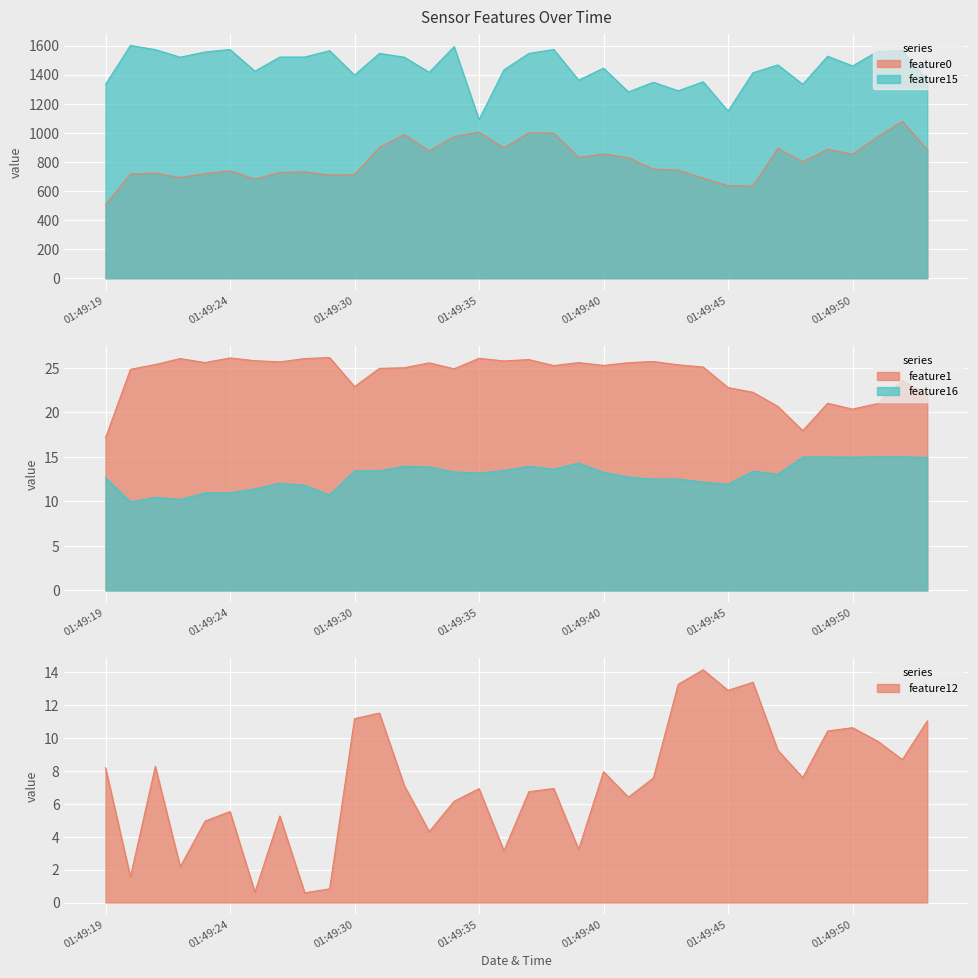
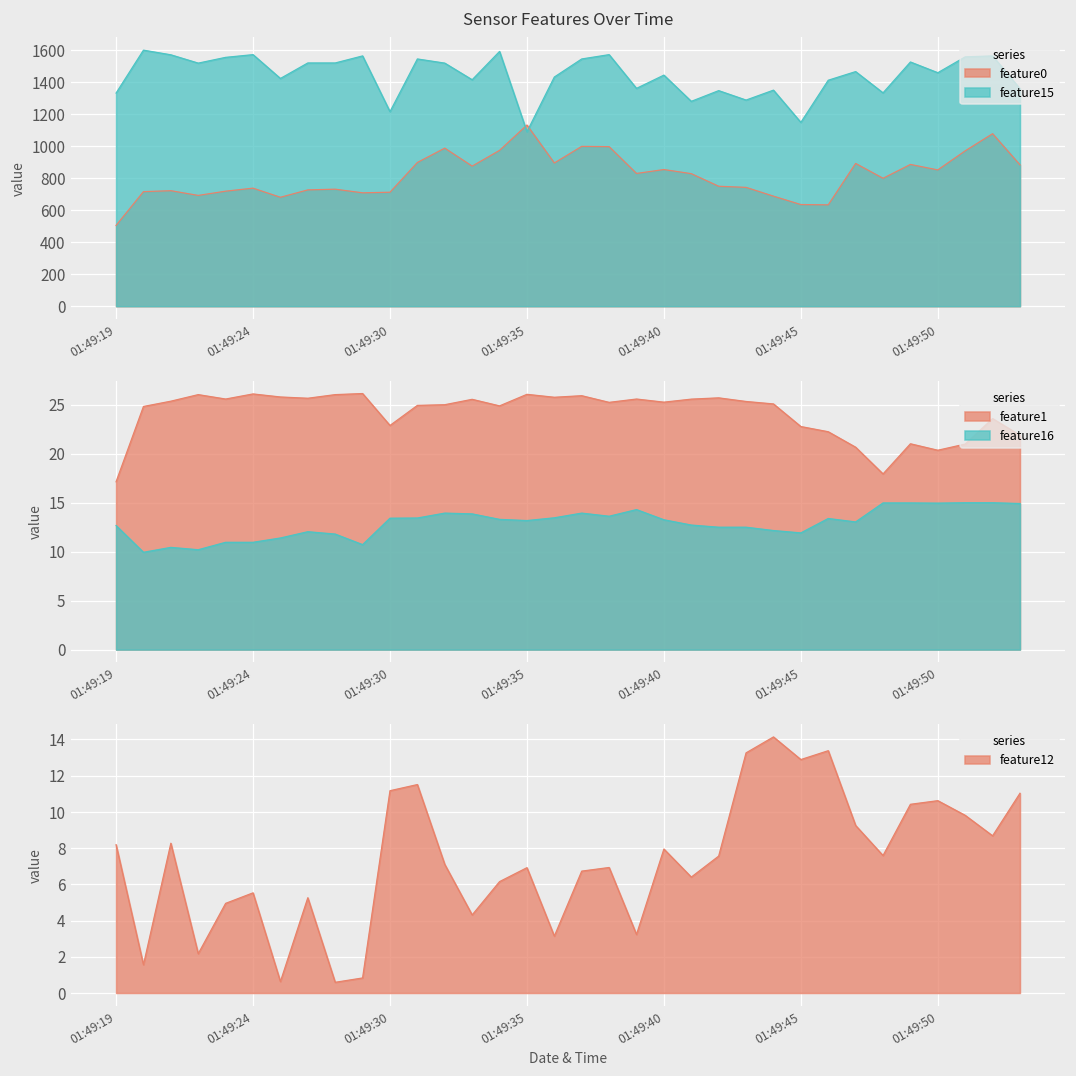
Sensor Features Over Time, feature15, 01:49:30: 1400 -> 1220
Sensor Features Over Time, feature0, 01:49:35: 1000 -> 1130
